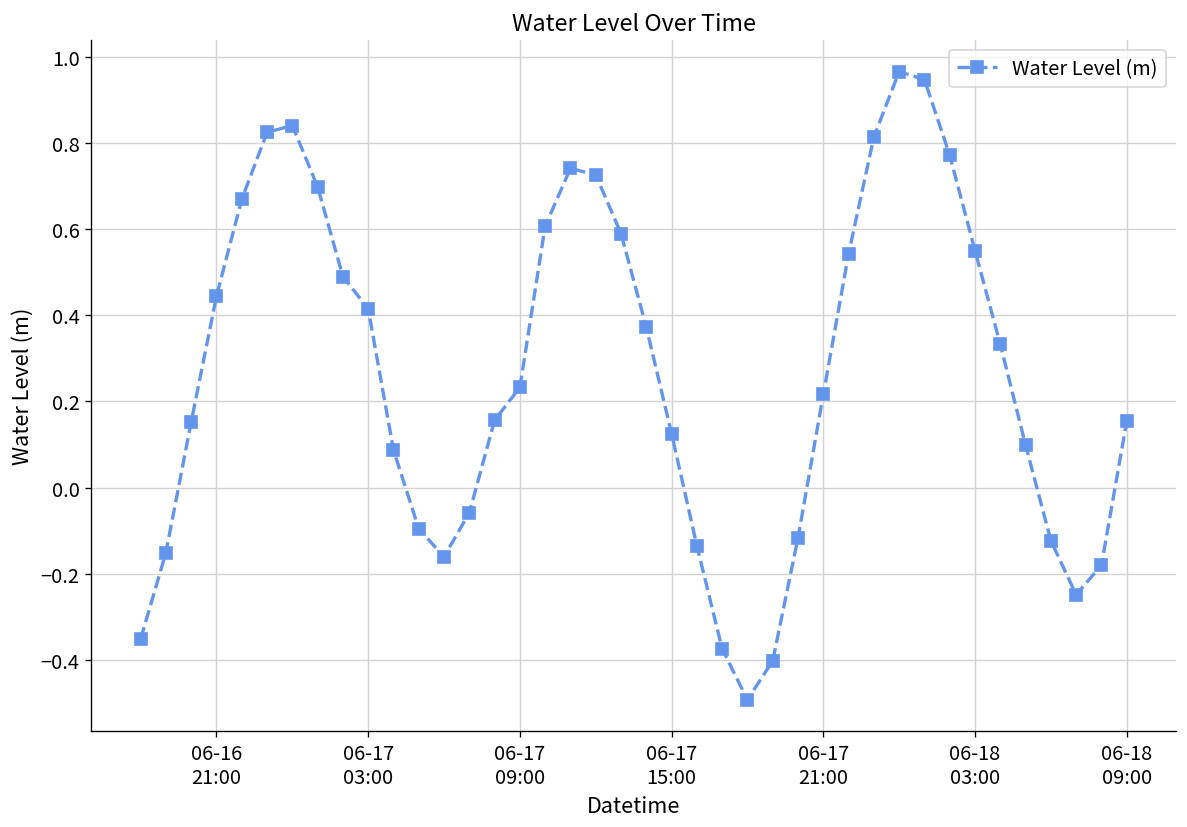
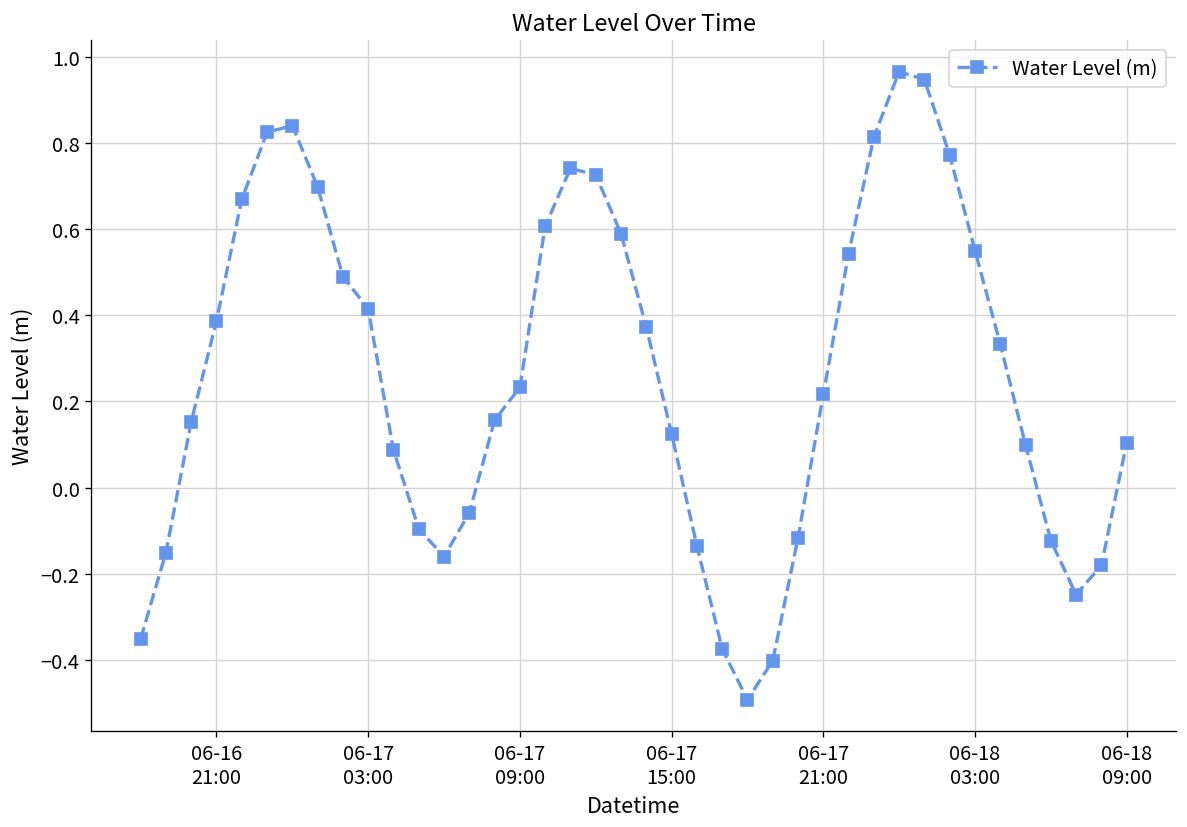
06-16 21:00: 0.44 -> 0.39
06-18 09:00: 0.15 -> 0.10
